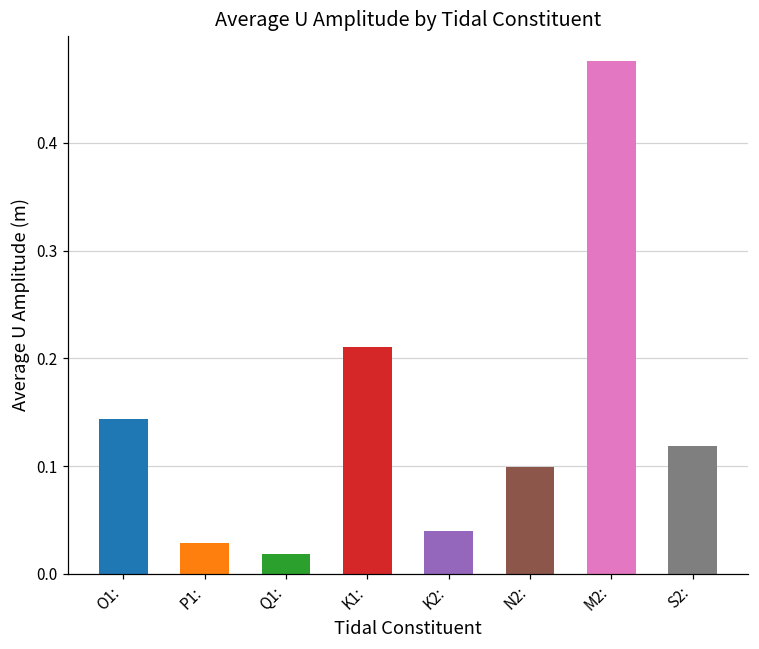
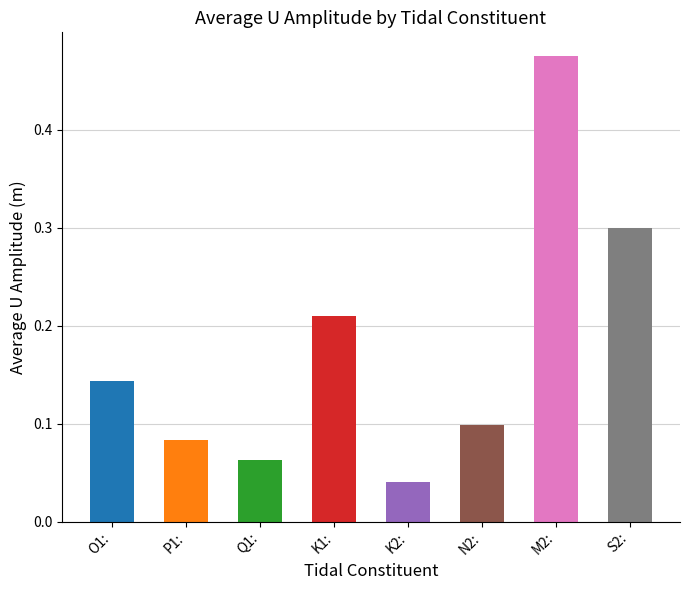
P1:: 0.03 -> 0.08
Q1:: 0.02 -> 0.06
S2:: 0.12 -> 0.30
